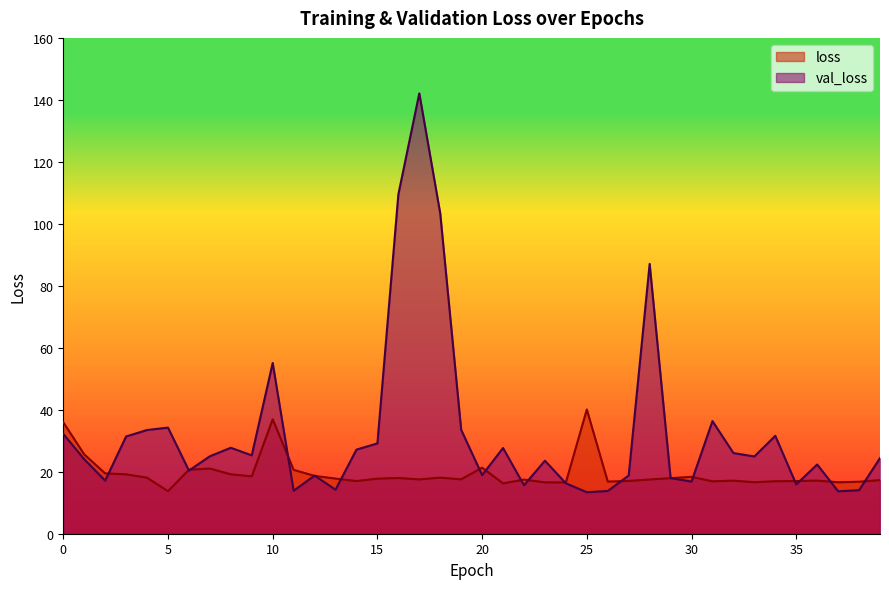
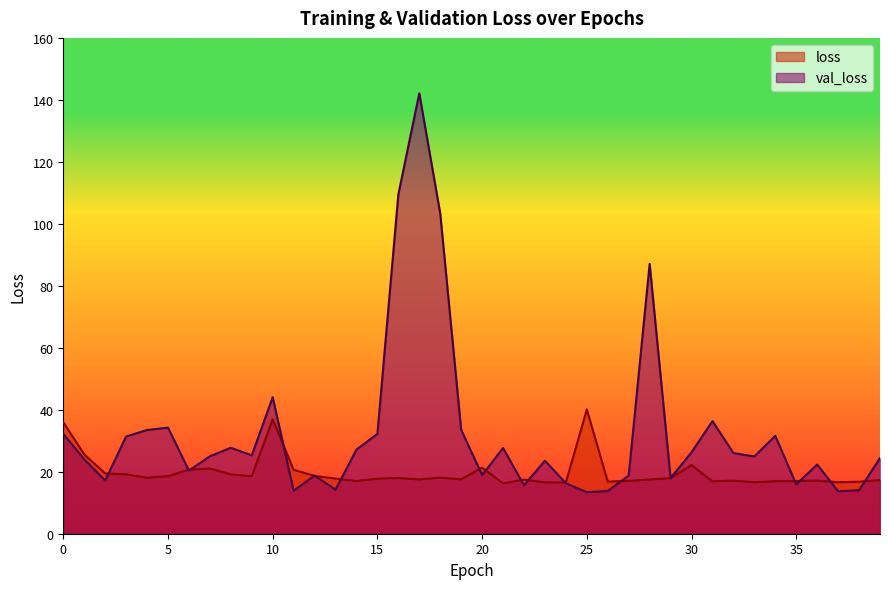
loss, 5: 14 -> 19
val_loss, 10: 55 -> 44
val_loss, 15: 29 -> 32
loss, 30: 18 -> 22
val_loss, 30: 17 -> 26
